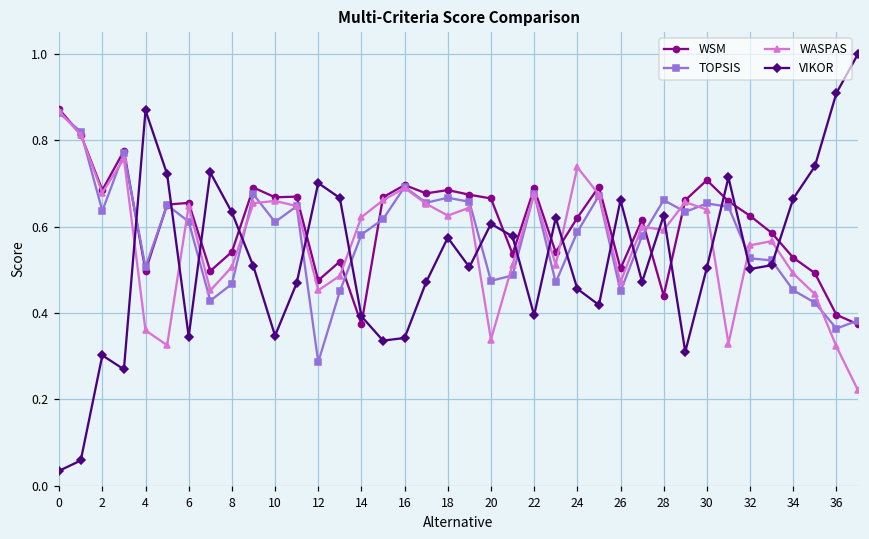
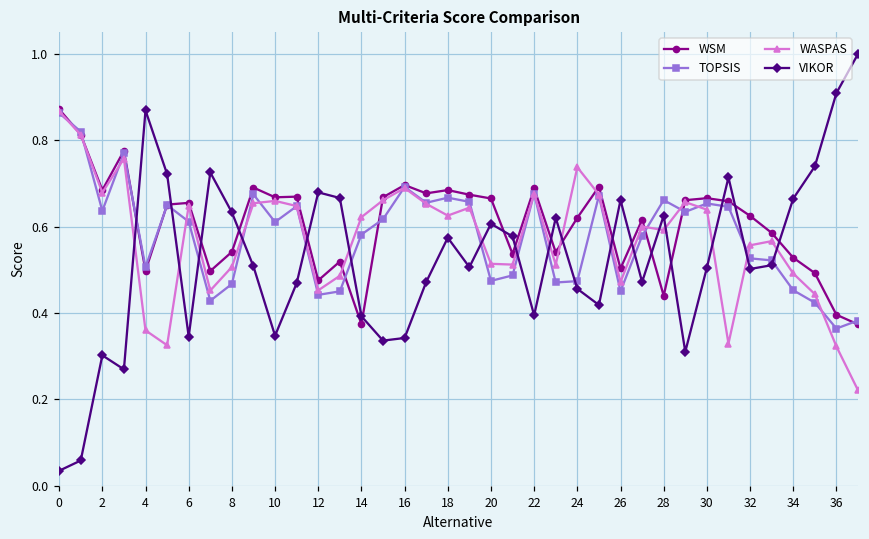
TOPSIS, 12: 0.29 -> 0.44
VIKOR, 12: 0.70 -> 0.68
WASPAS, 20: 0.34 -> 0.51
TOPSIS, 24: 0.59 -> 0.47
WSM, 30: 0.71 -> 0.67
